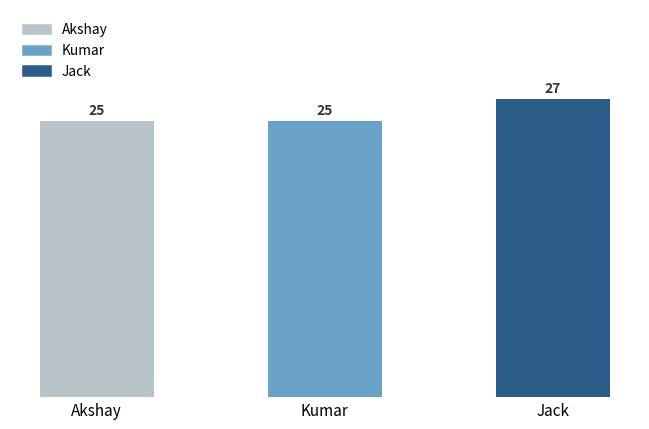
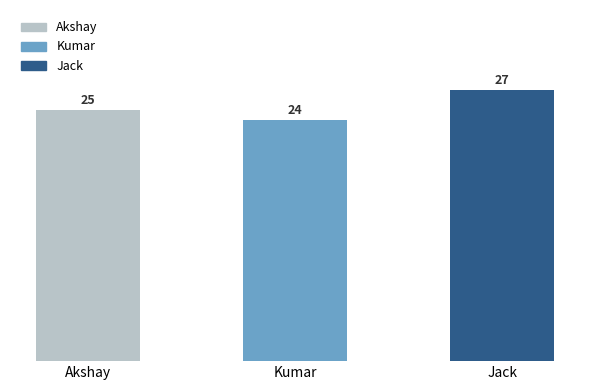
Kumar: 25 -> 24
